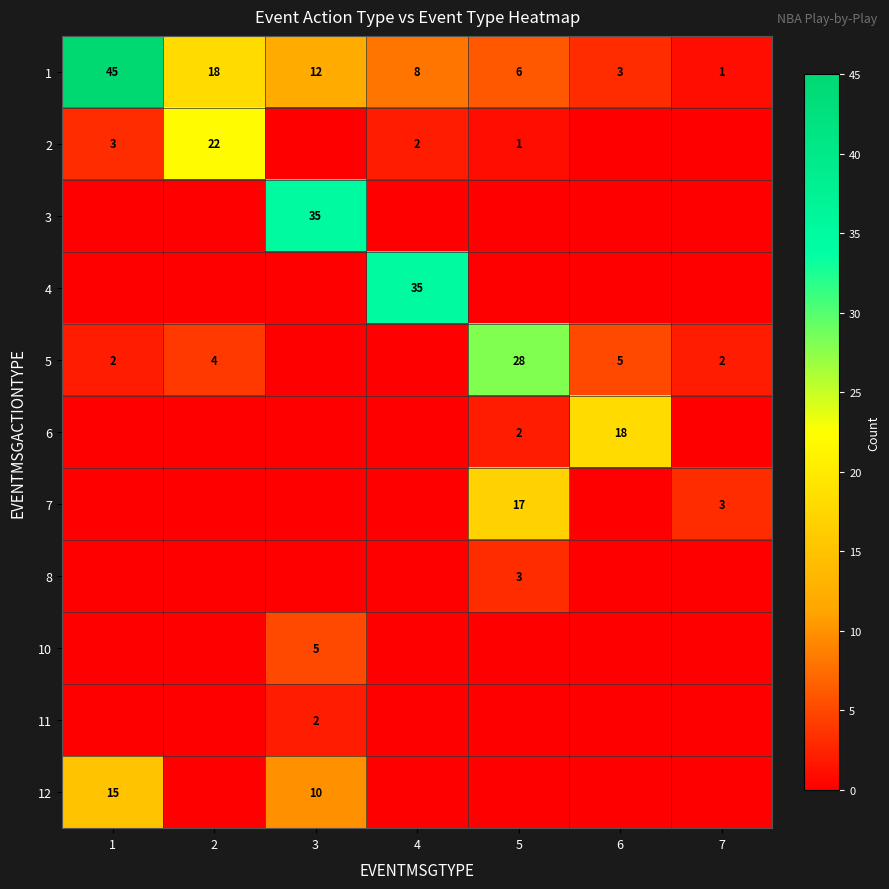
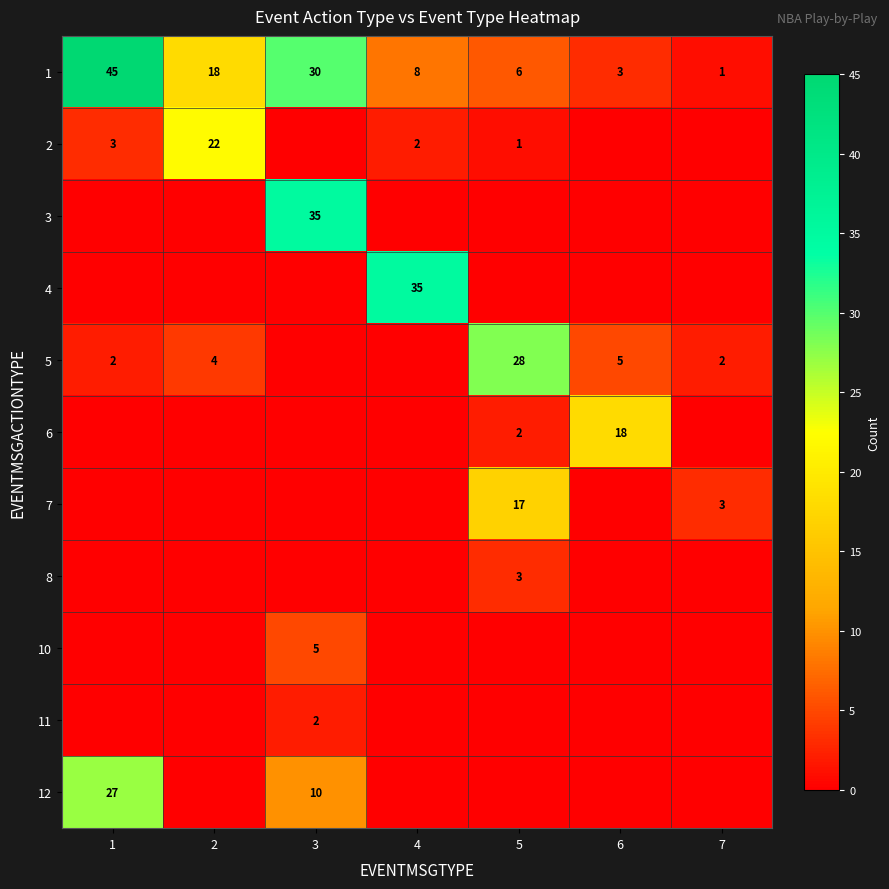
1, 3: 12 -> 30
12, 1: 15 -> 27
